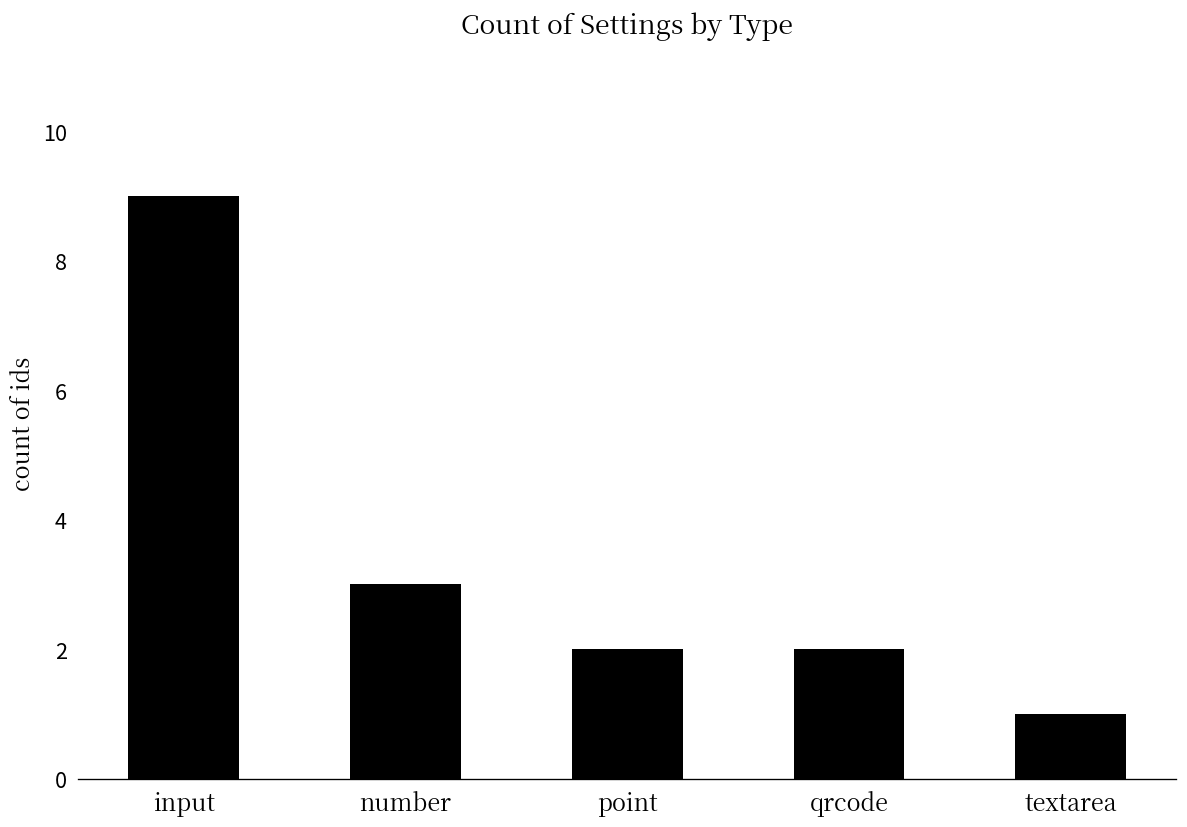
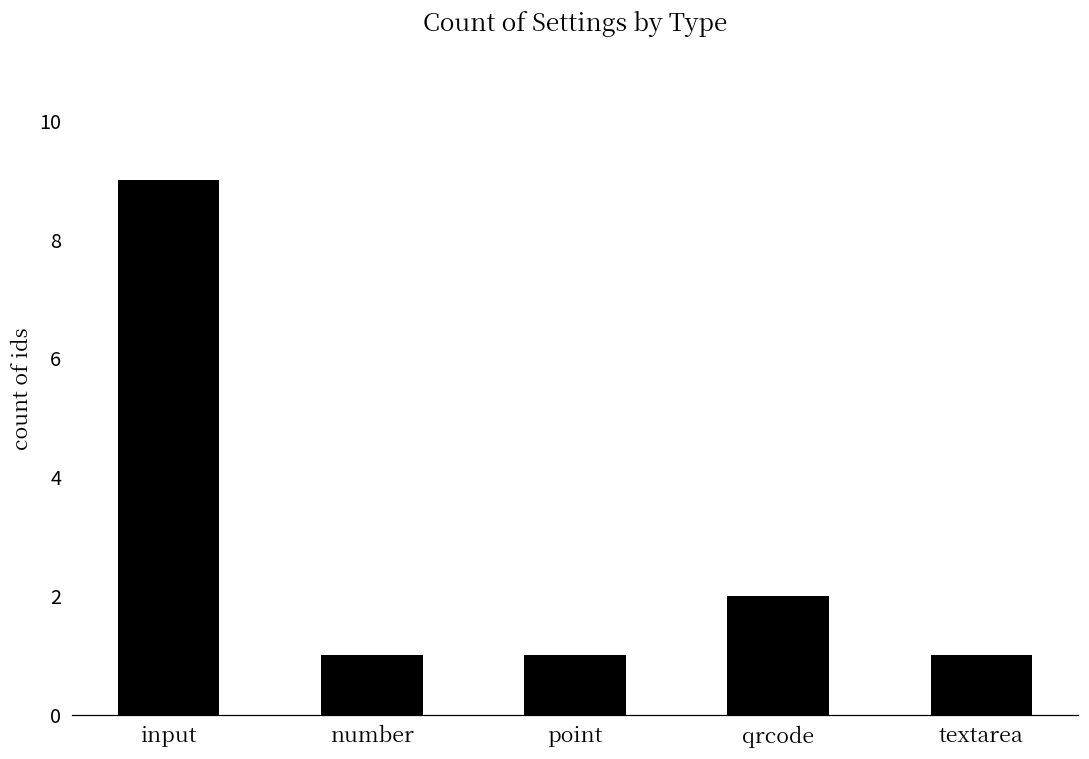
number: 3 -> 1
point: 2 -> 1
